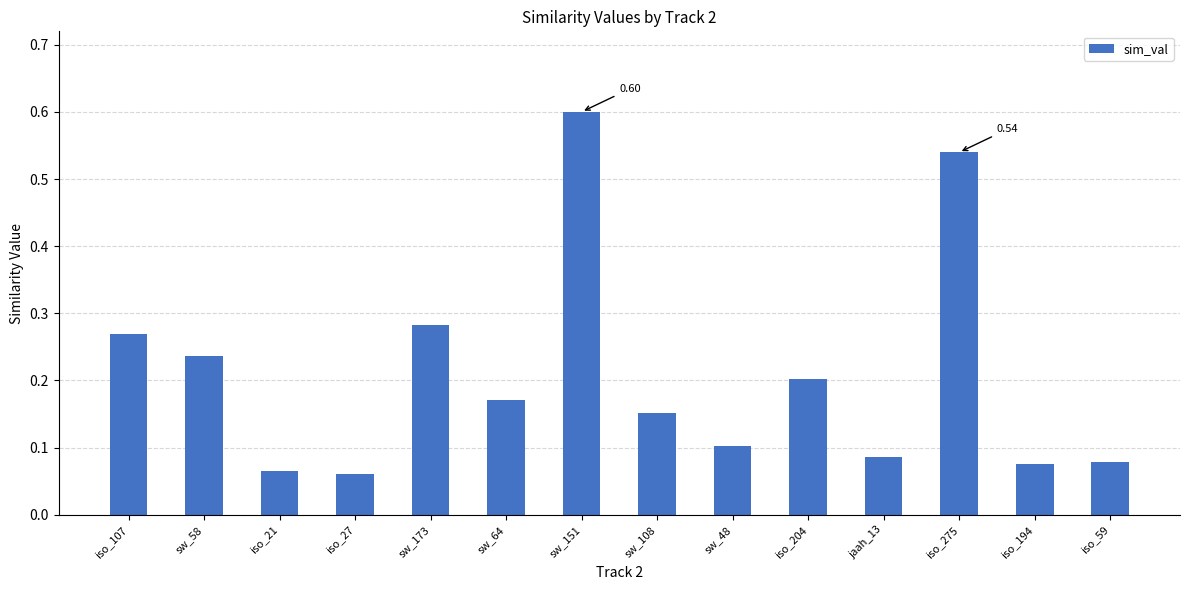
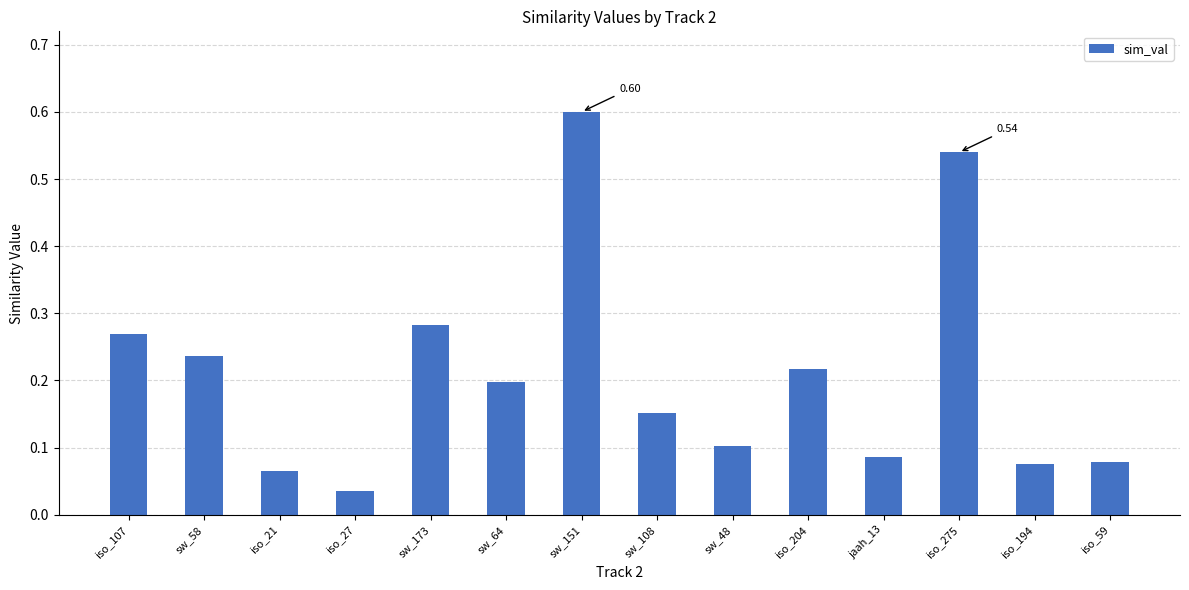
iso_27: 0.06 -> 0.04
sw_64: 0.17 -> 0.20
iso_204: 0.20 -> 0.22
